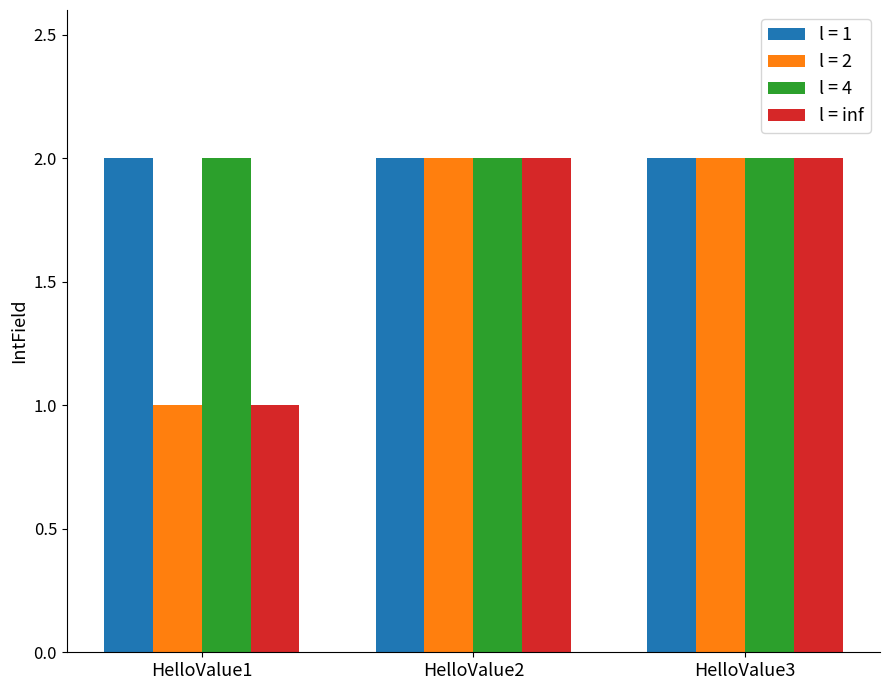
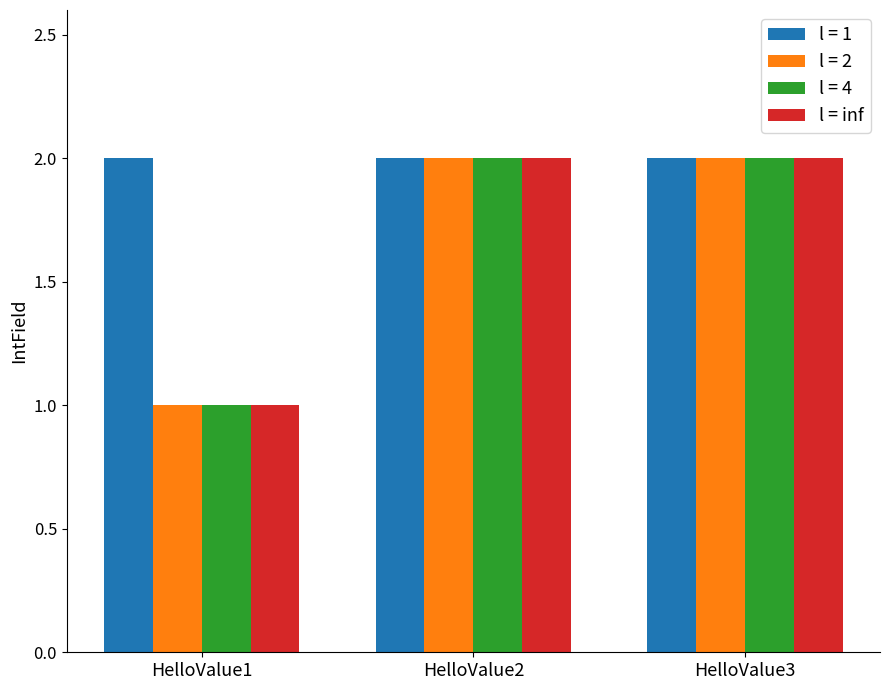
l = 4, HelloValue1: 2 -> 1
